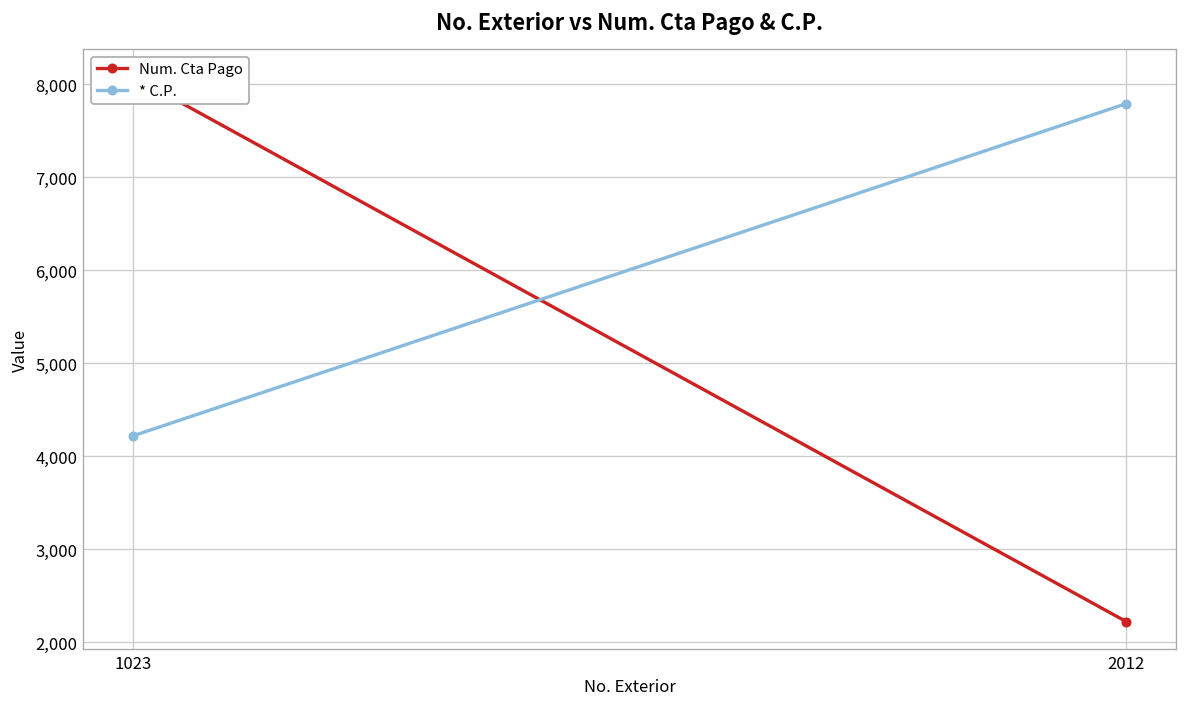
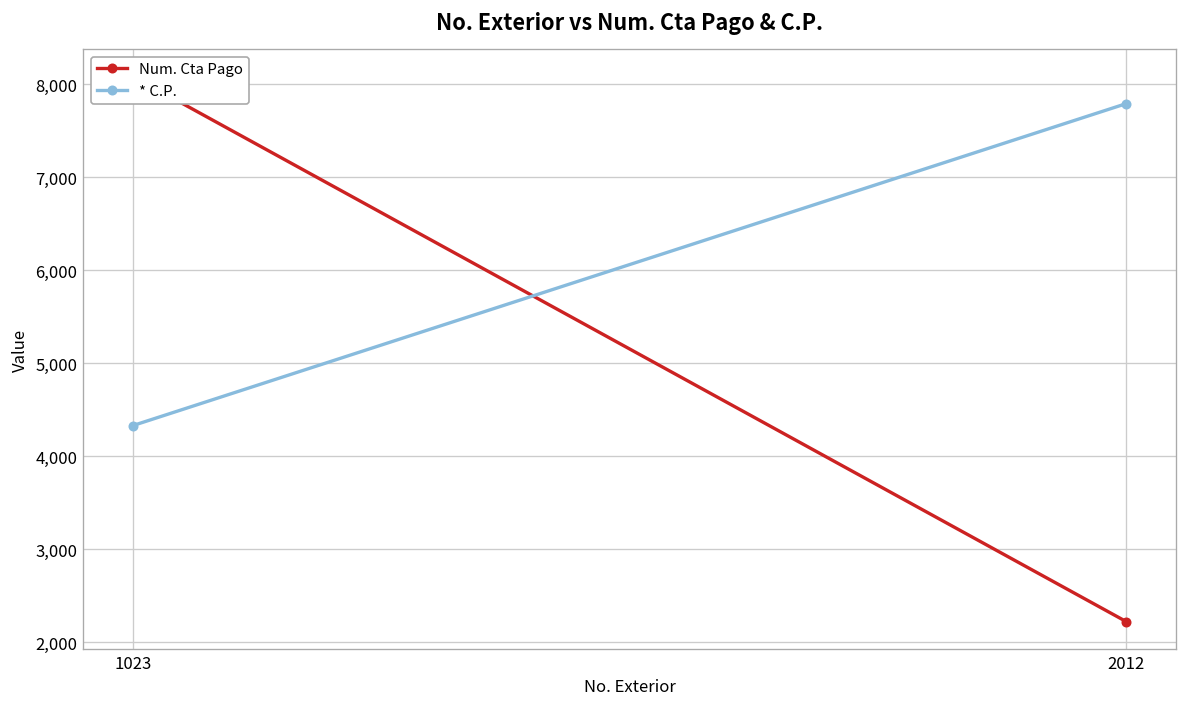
* C.P., 1023: 4,200 -> 4,300
